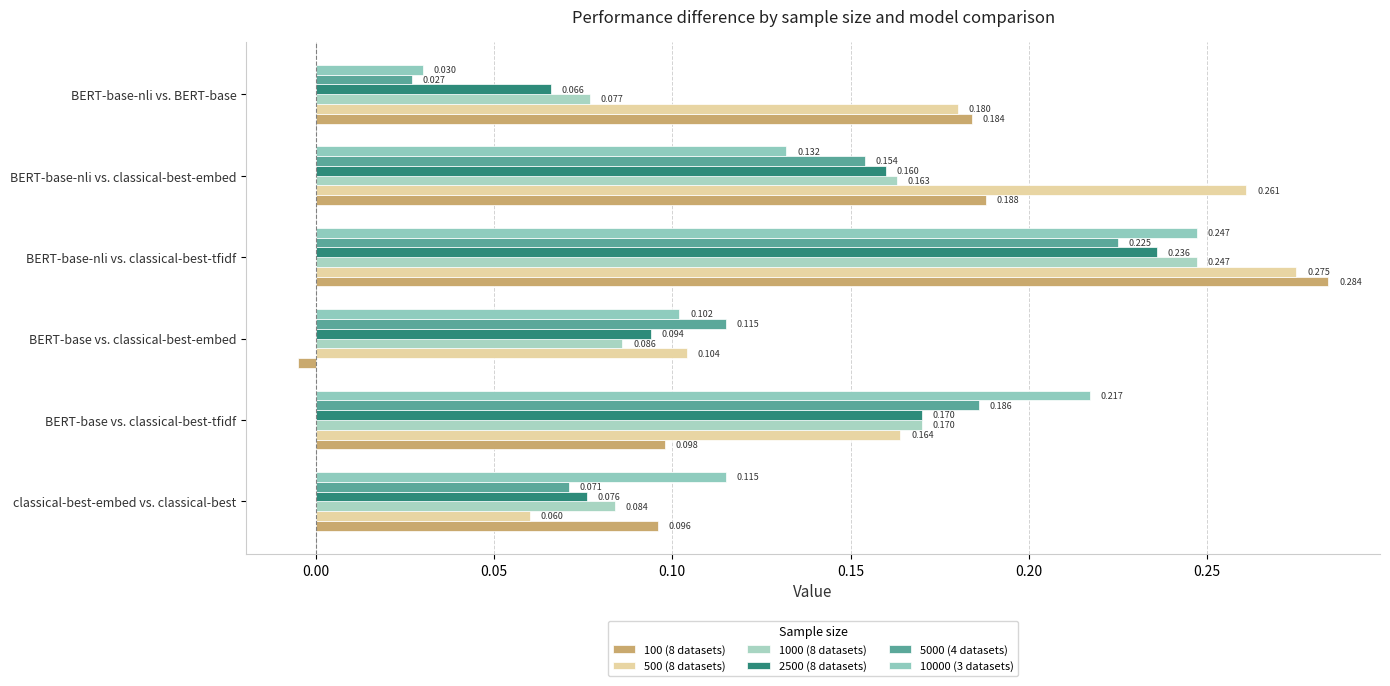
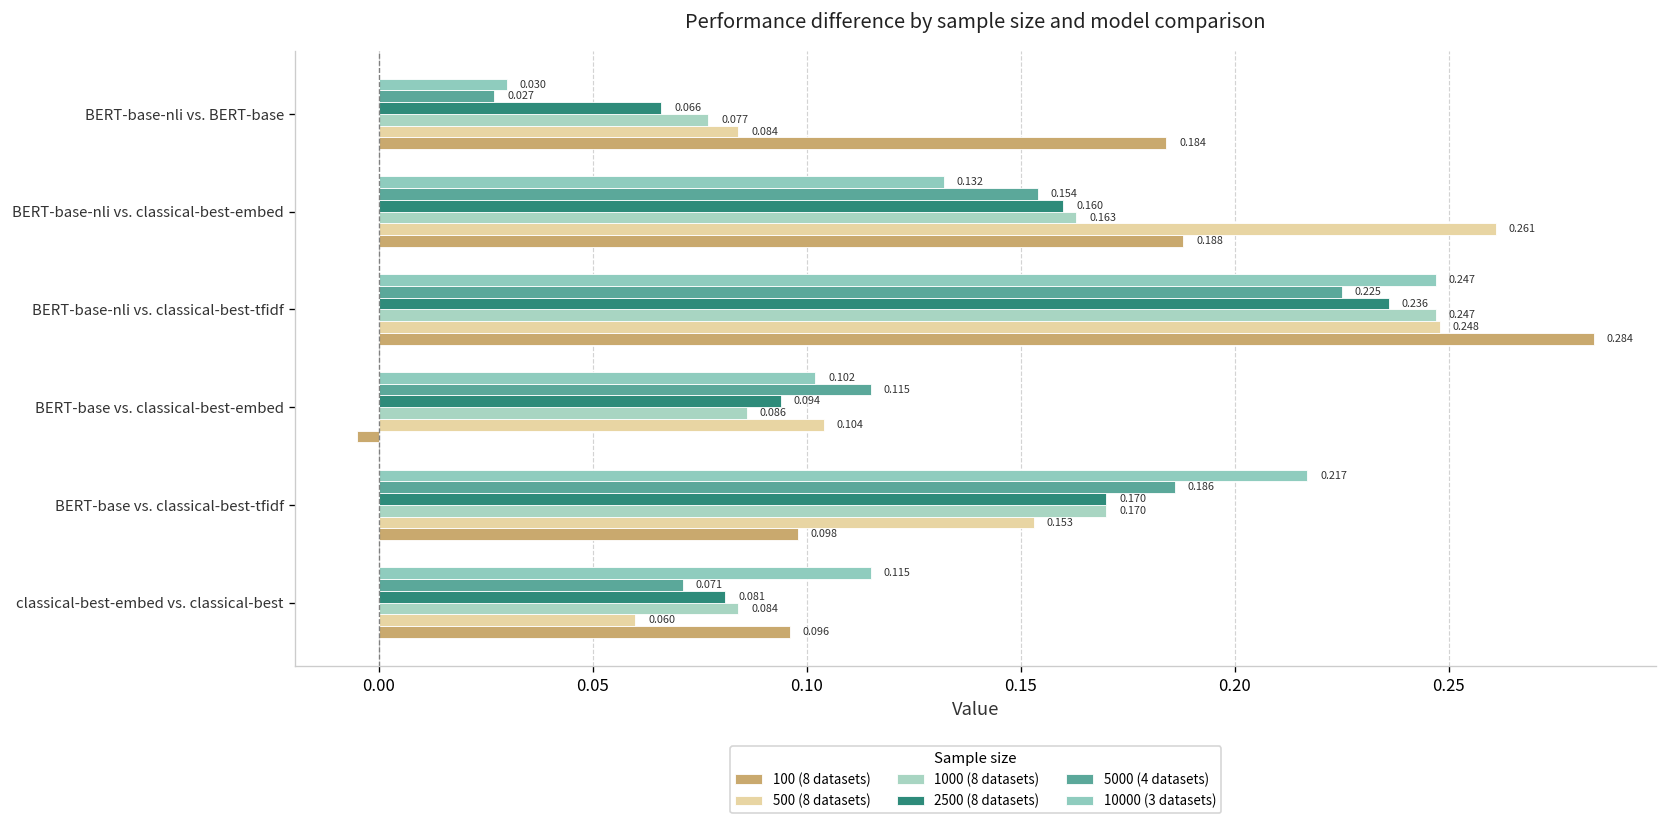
500 (8 datasets), BERT-base-nli vs. BERT-base: 0.180 -> 0.084
500 (8 datasets), BERT-base-nli vs. classical-best-tfidf: 0.275 -> 0.248
500 (8 datasets), BERT-base vs. classical-best-tfidf: 0.164 -> 0.153
2500 (8 datasets), classical-best-embed vs. classical-best: 0.076 -> 0.081
